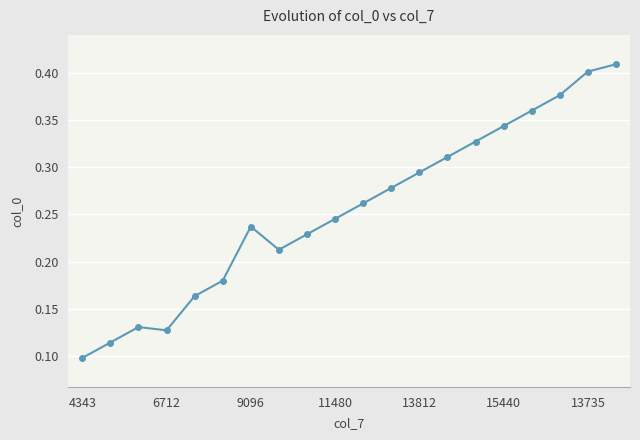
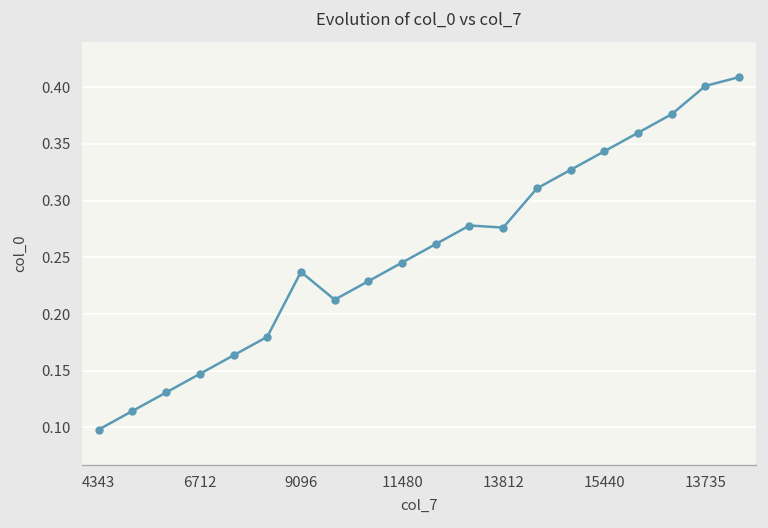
6712: 0.13 -> 0.15
13812: 0.29 -> 0.28
